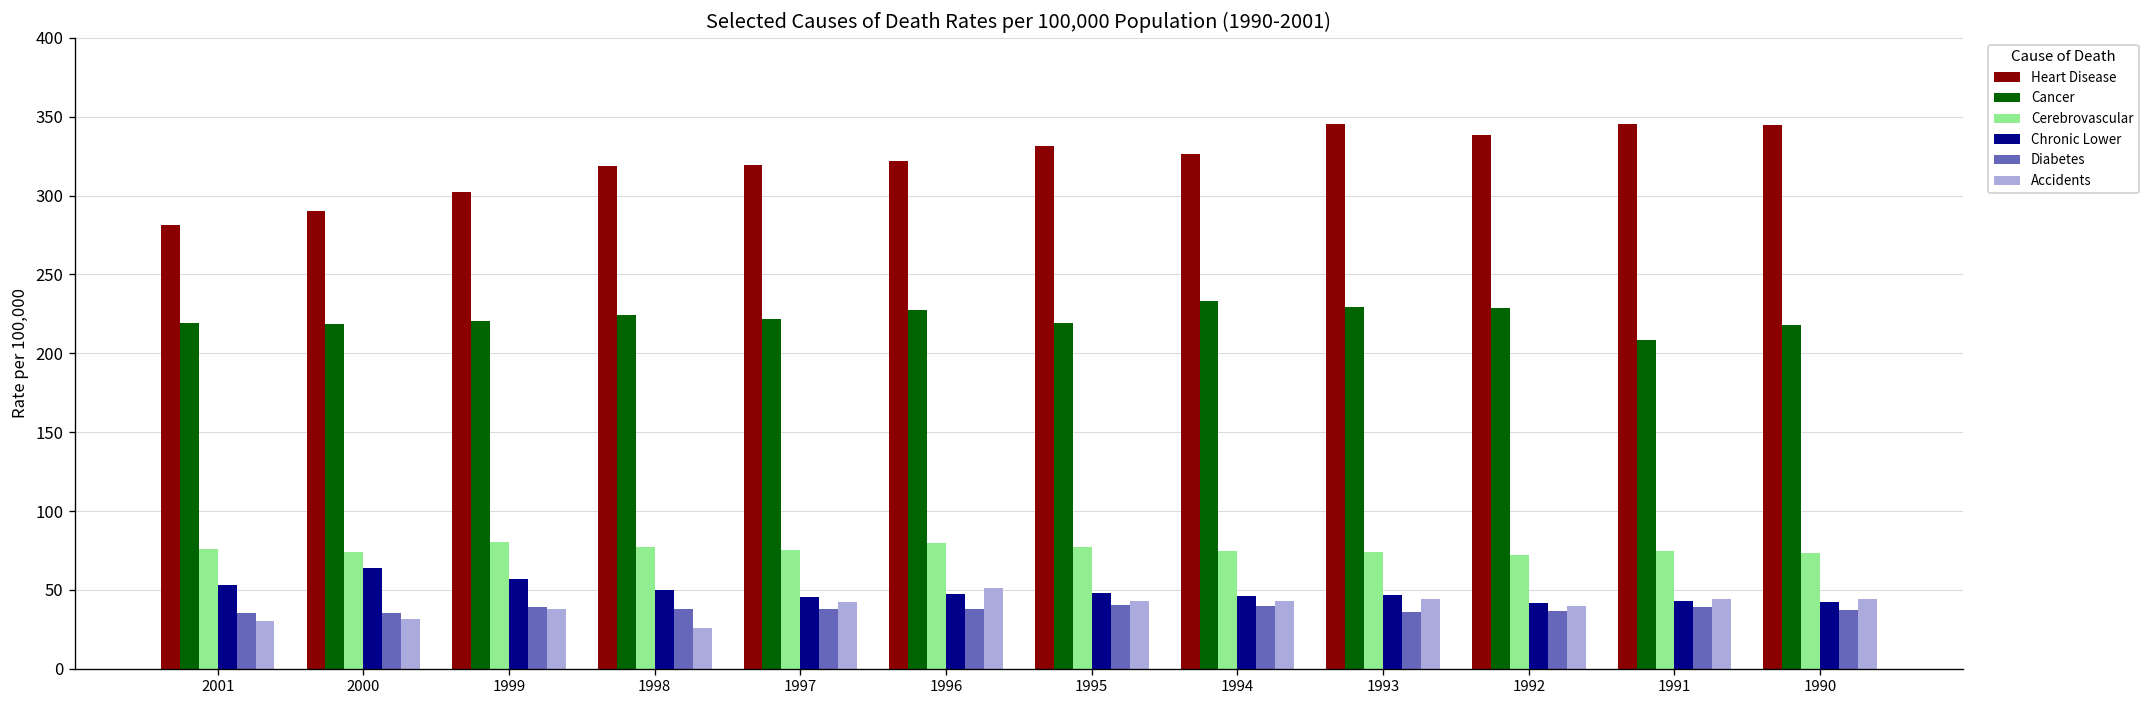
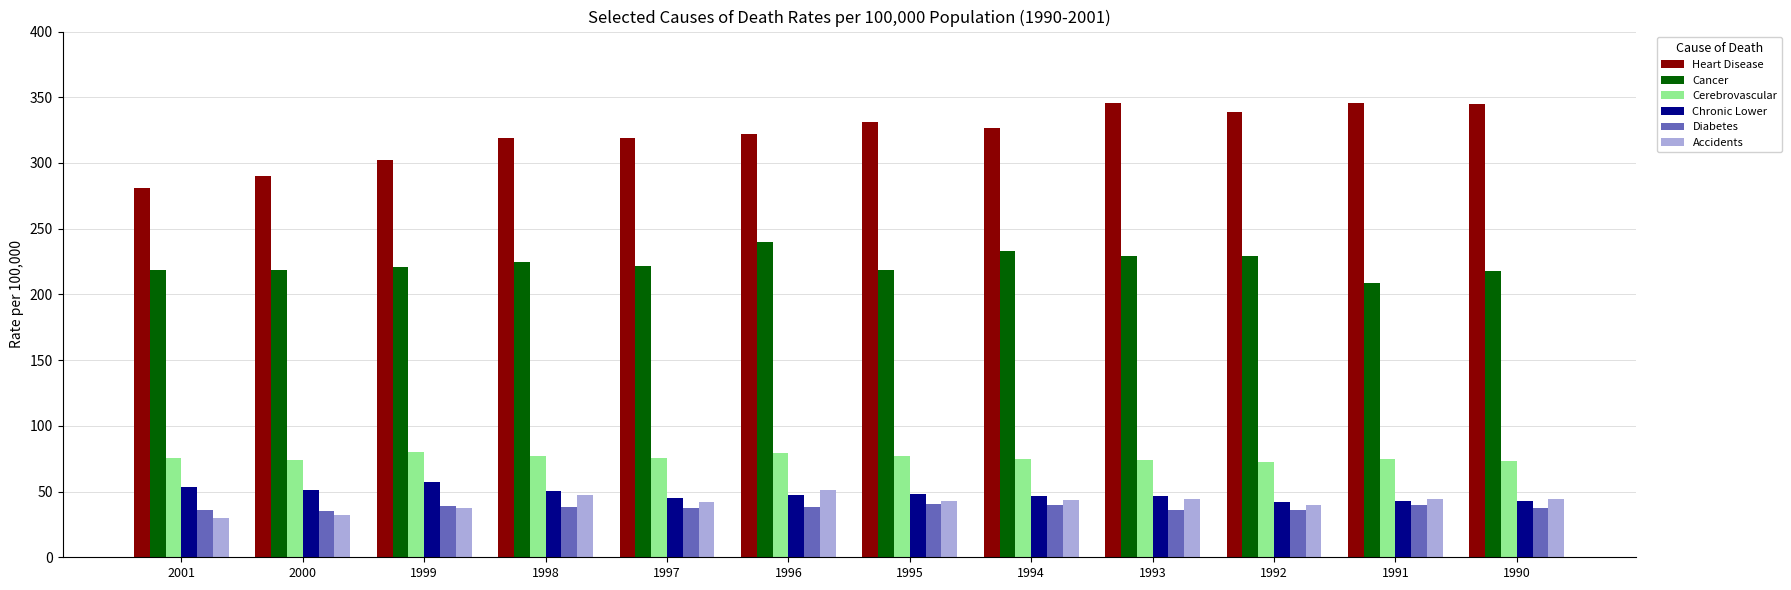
Chronic Lower, 2000: 64 -> 52
Accidents, 1998: 26 -> 48
Cancer, 1996: 228 -> 240
